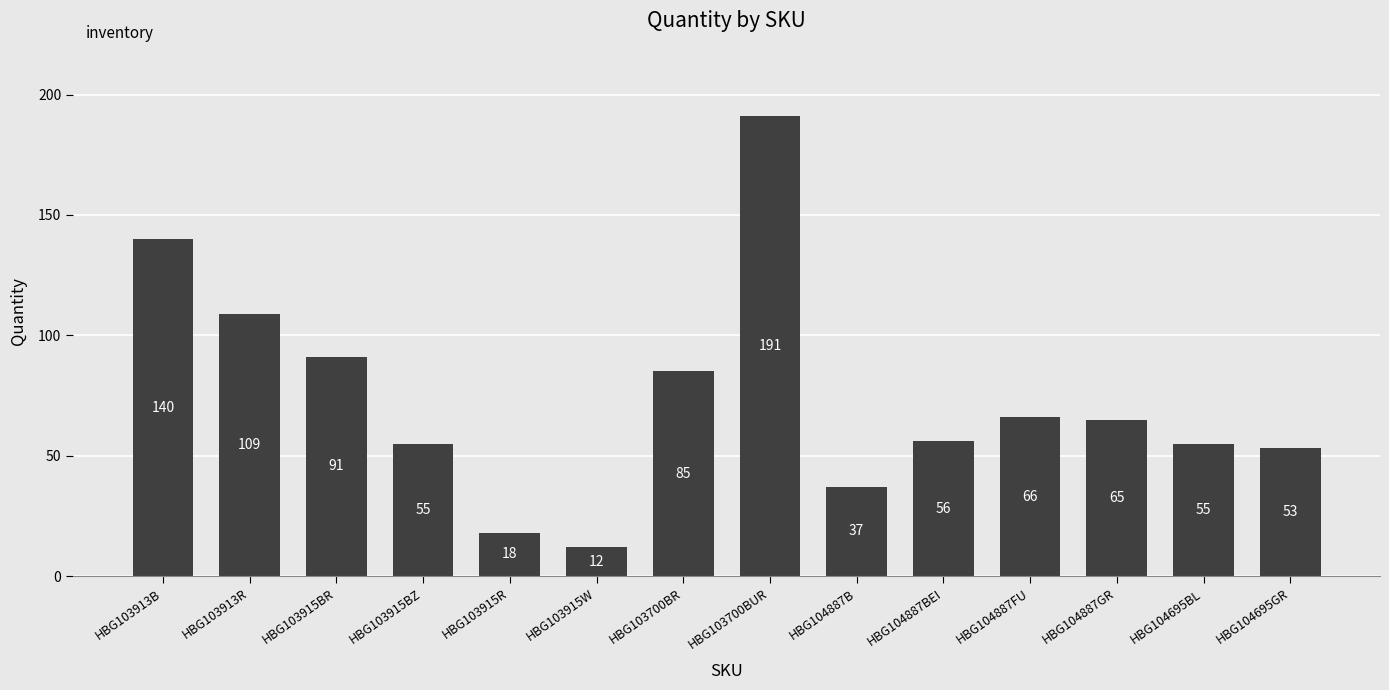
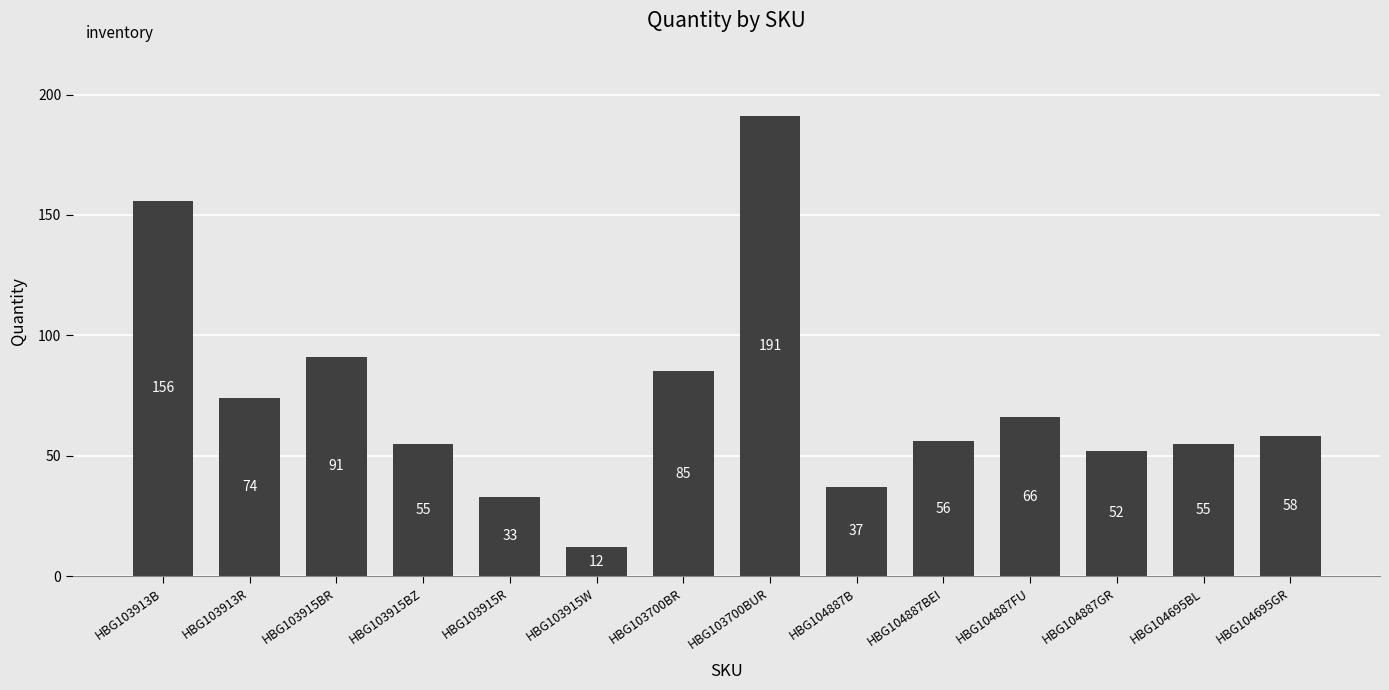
HBG103913B: 140 -> 156
HBG103913R: 109 -> 74
HBG103915R: 18 -> 33
HBG104887GR: 65 -> 52
HBG104695GR: 53 -> 58
